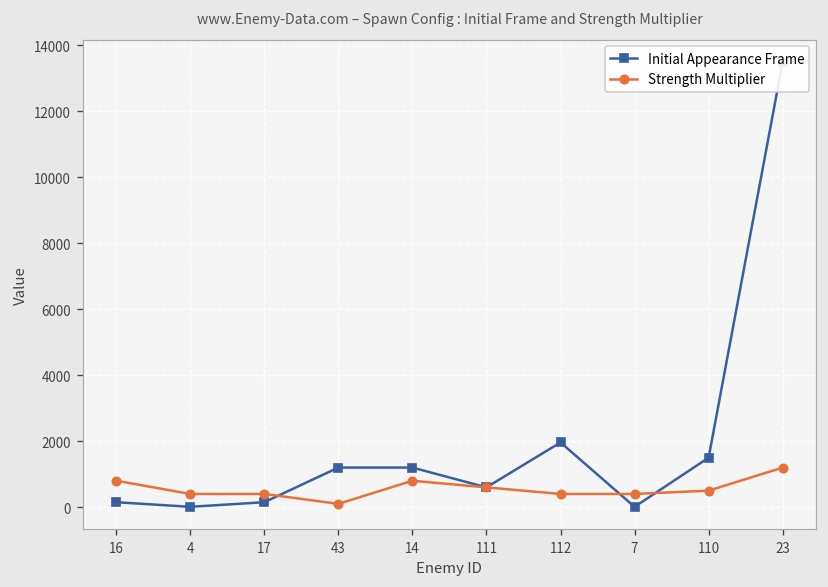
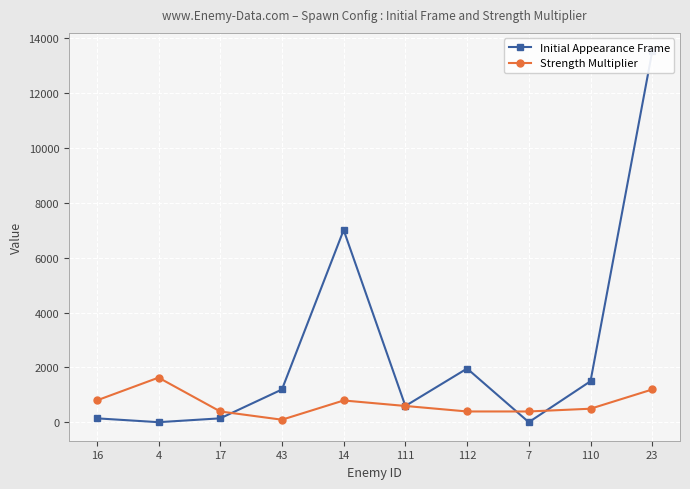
Strength Multiplier, 4: 400 -> 1600
Initial Appearance Frame, 14: 1200 -> 7000
